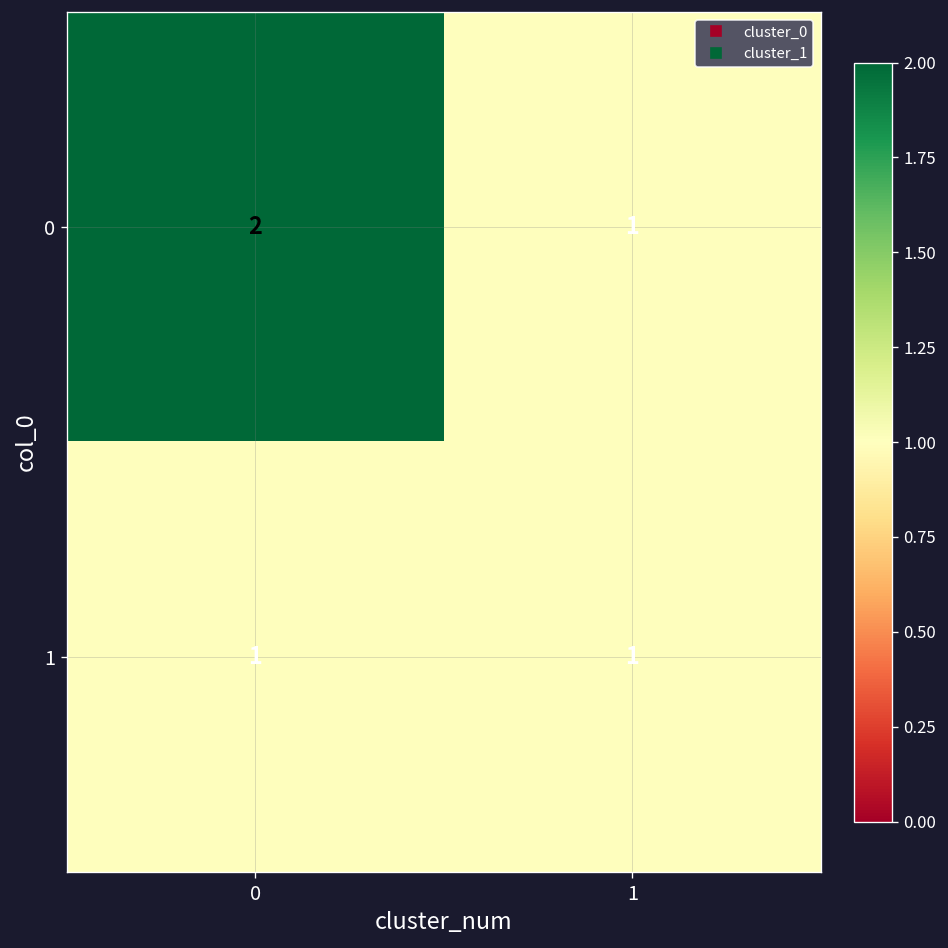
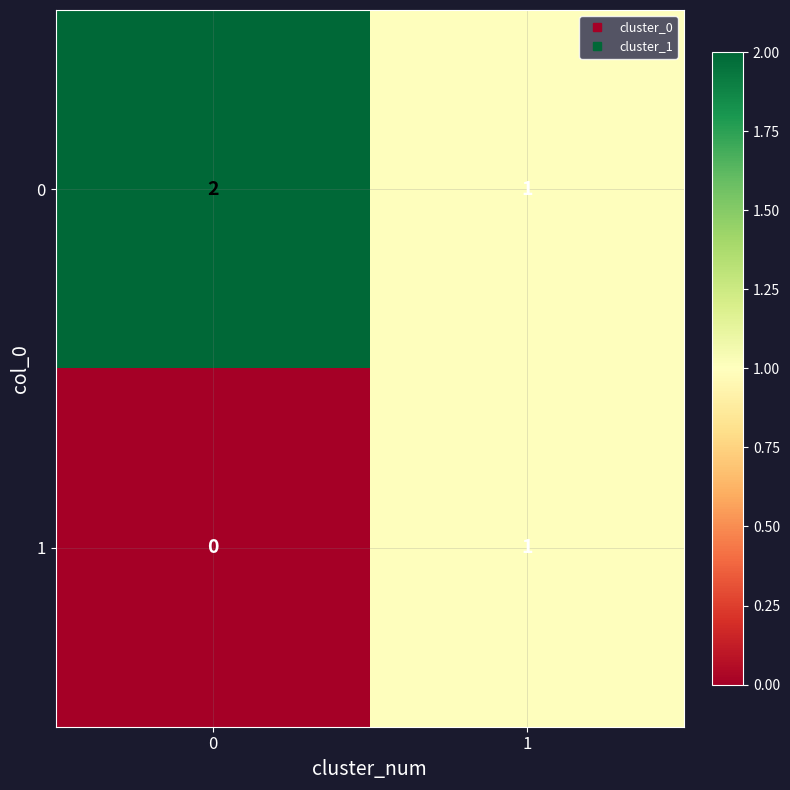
1, 0: 1 -> 0
